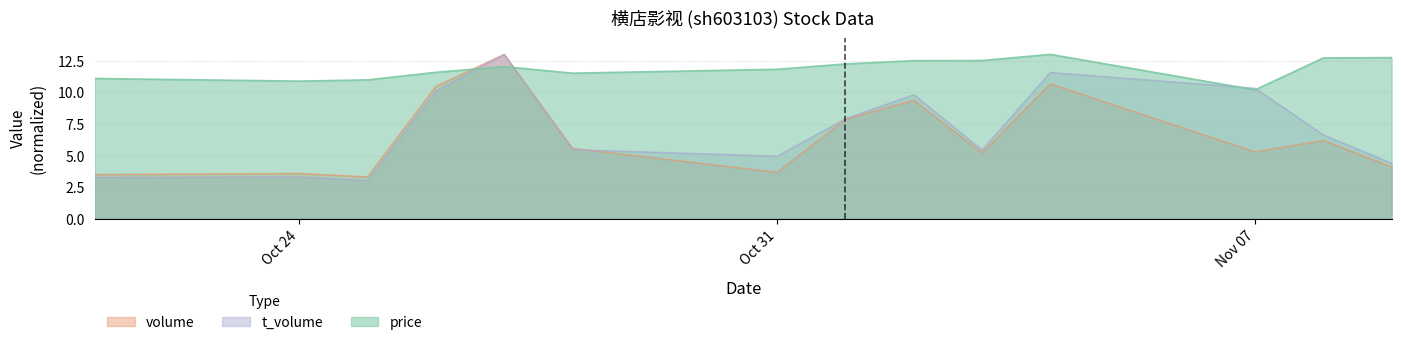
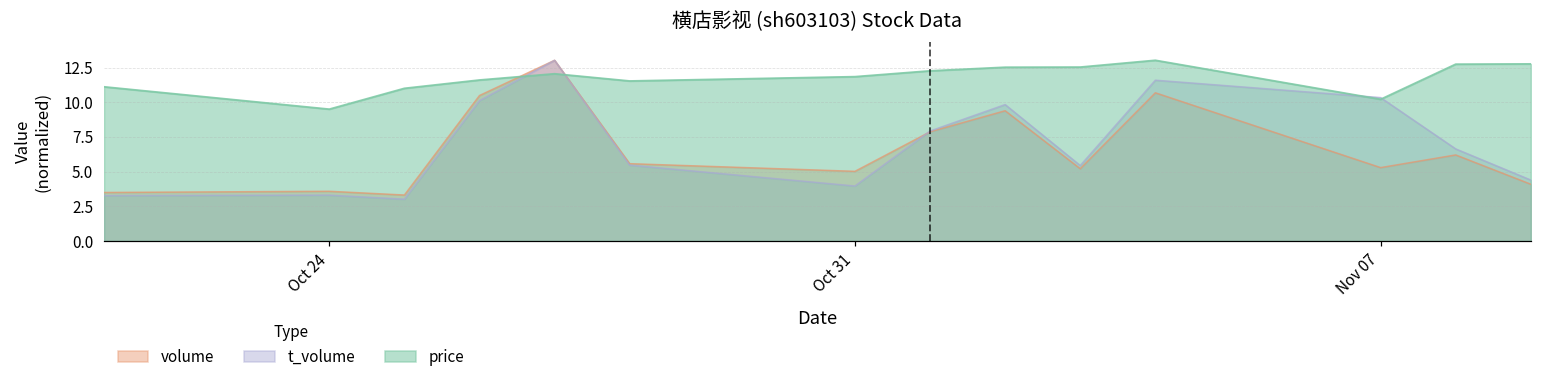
price, Oct 24: 10.9 -> 9.5
volume, Oct 31: 3.7 -> 5.0
t_volume, Oct 31: 5.0 -> 4.0
